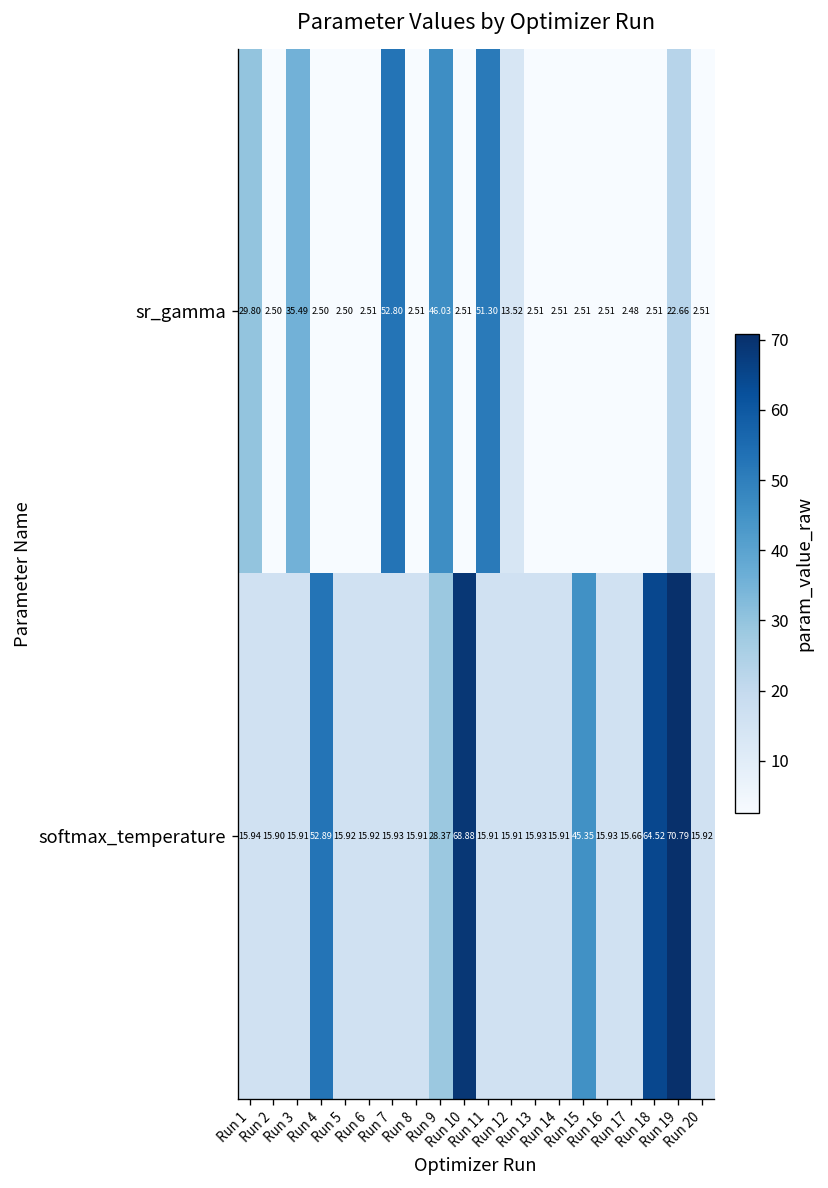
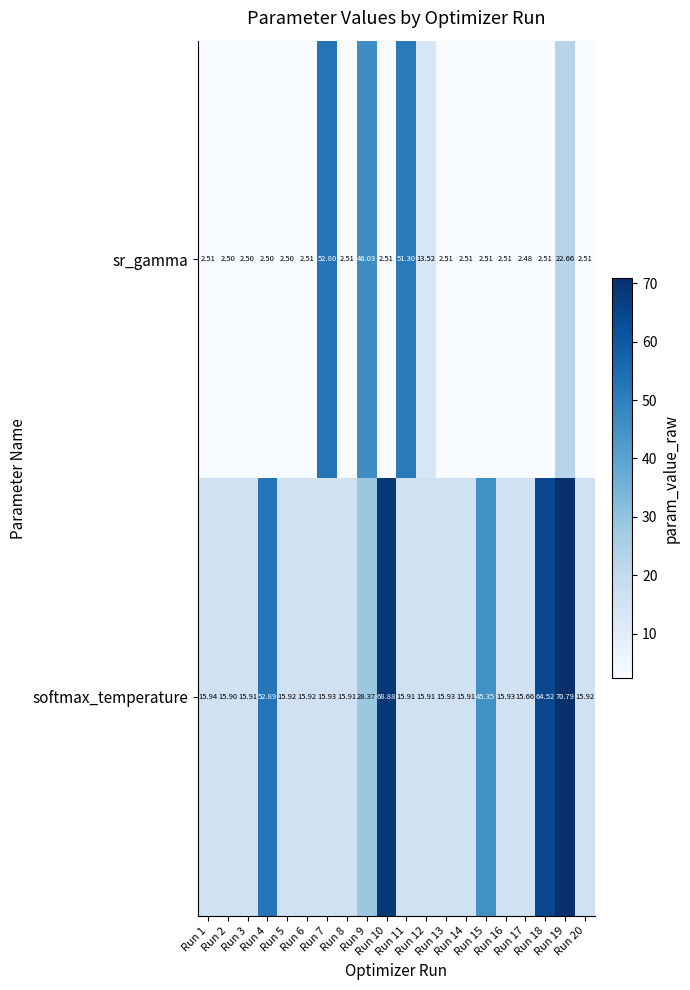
sr_gamma, Run 1: 29.80 -> 2.51
sr_gamma, Run 3: 35.49 -> 2.50
